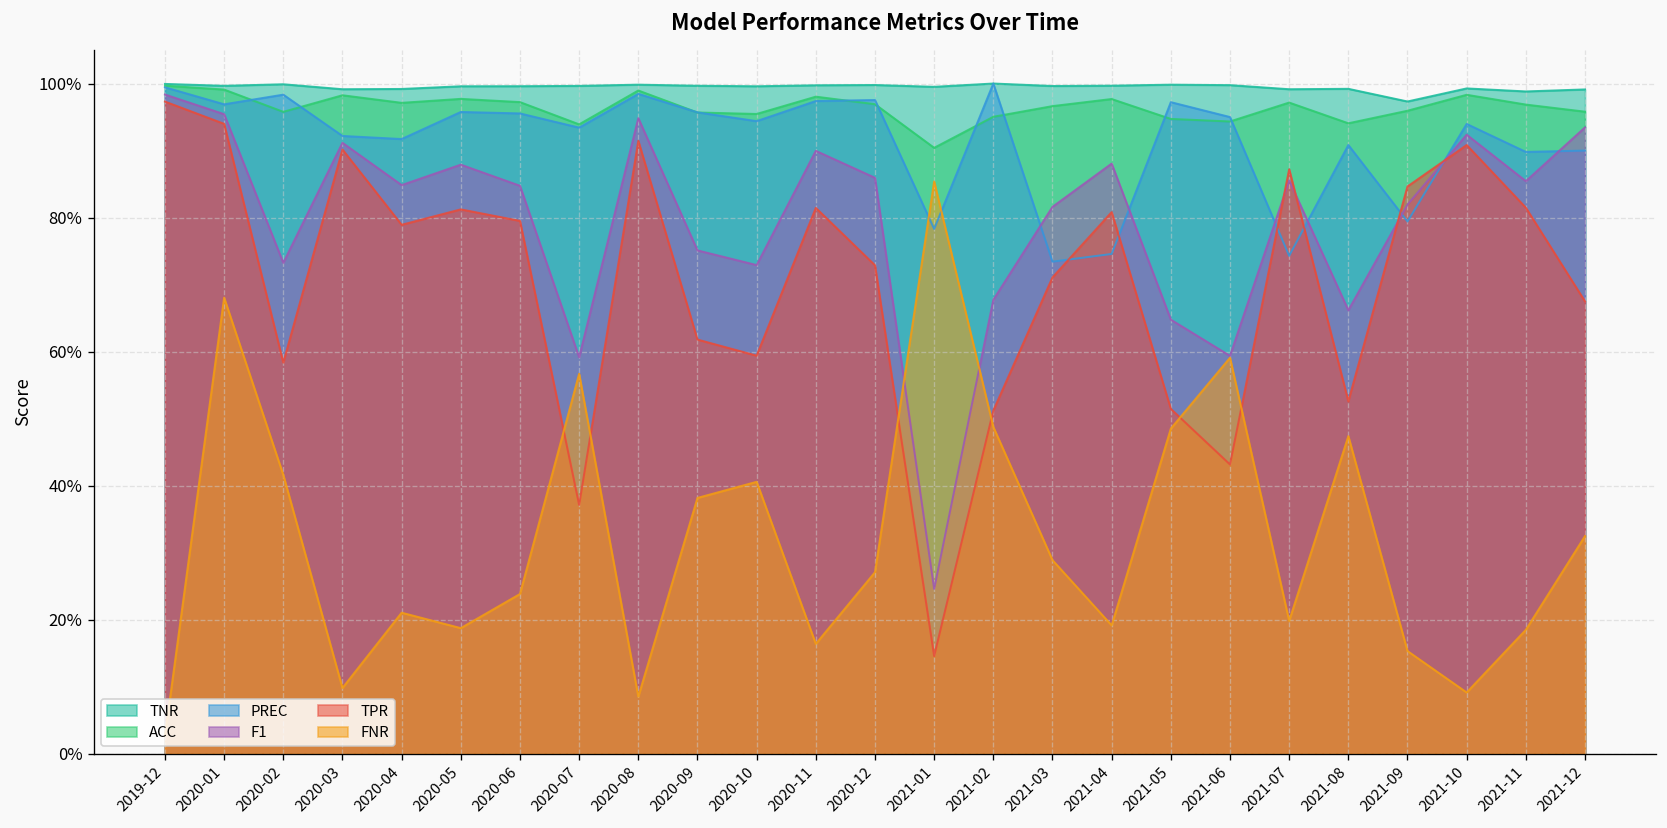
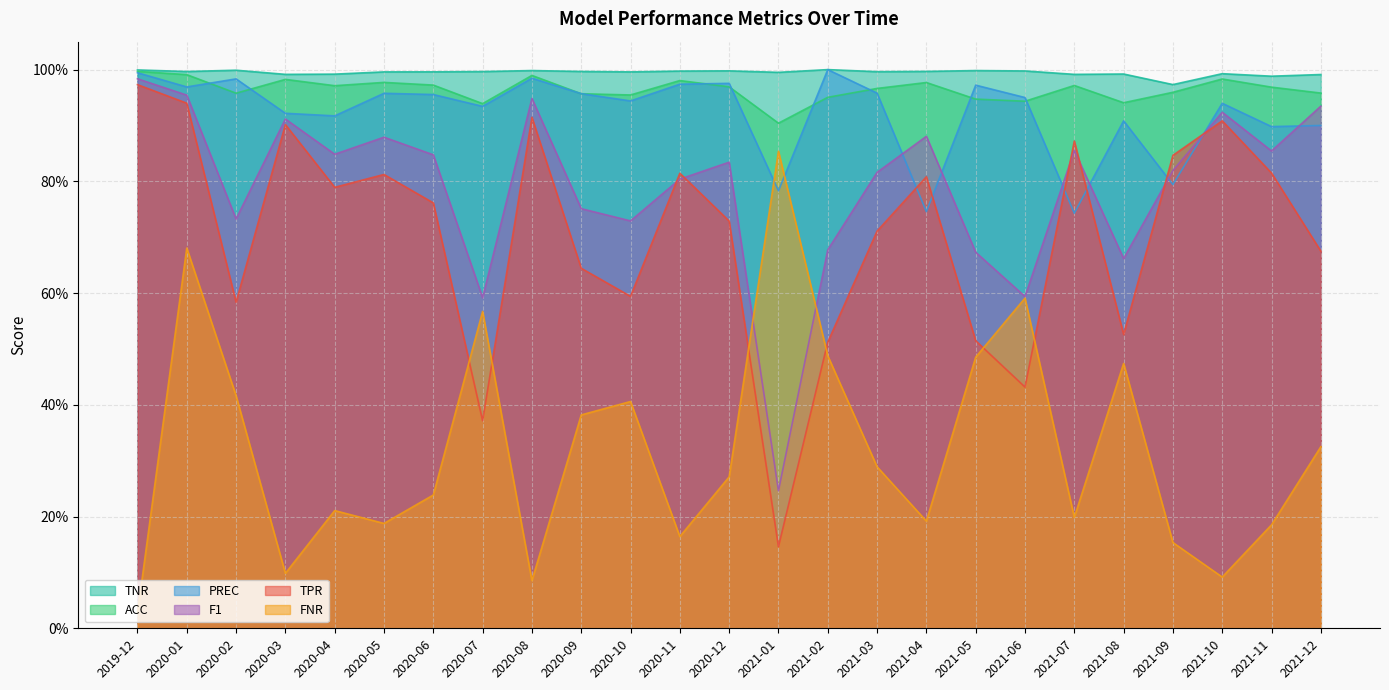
TPR, 2020-06: 80% -> 76%
TPR, 2020-09: 62% -> 64%
F1, 2020-11: 90% -> 80%
F1, 2020-12: 86% -> 83%
PREC, 2021-03: 73% -> 96%
F1, 2021-05: 65% -> 67%
